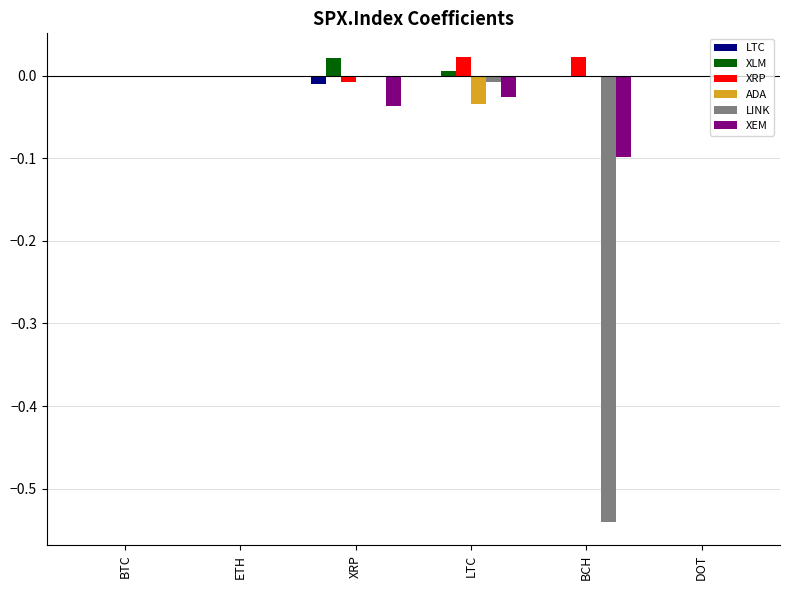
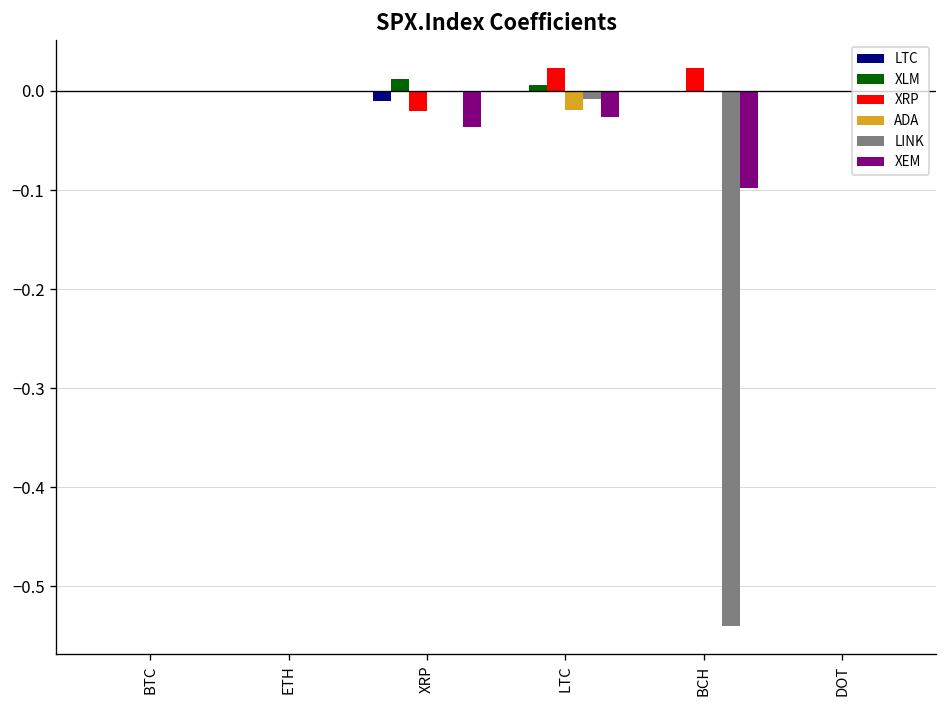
XLM, XRP: 0.02 -> 0.01
XRP, XRP: -0.01 -> -0.02
ADA, LTC: -0.03 -> -0.02
